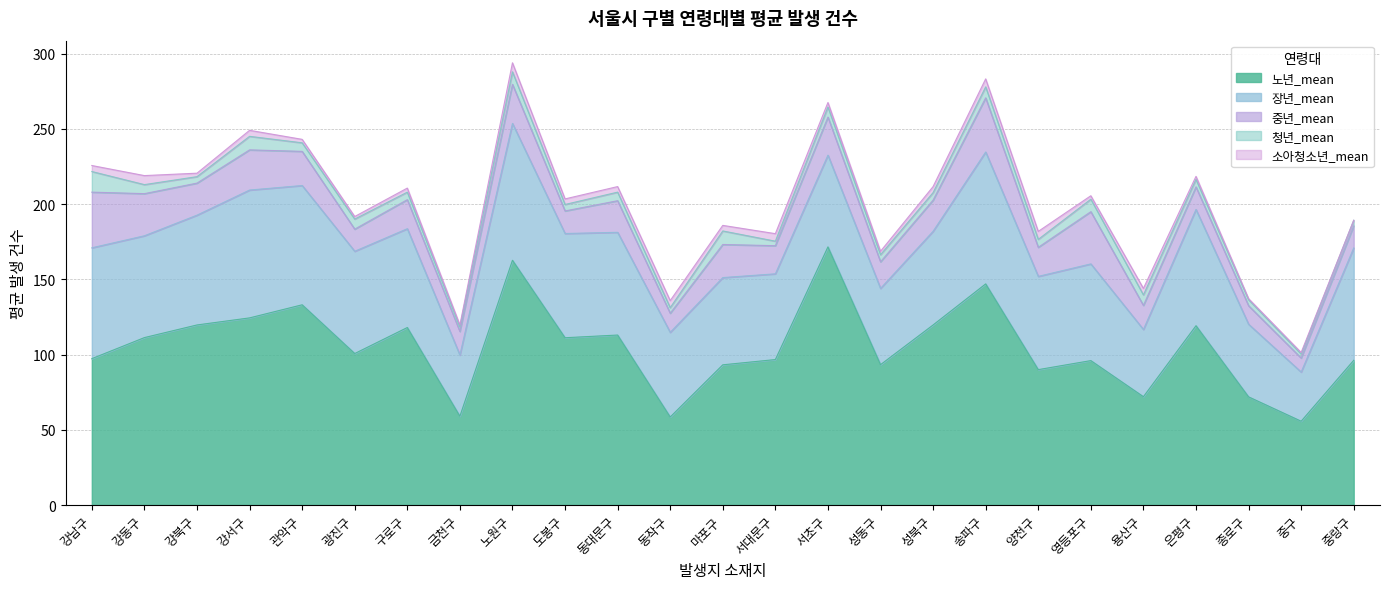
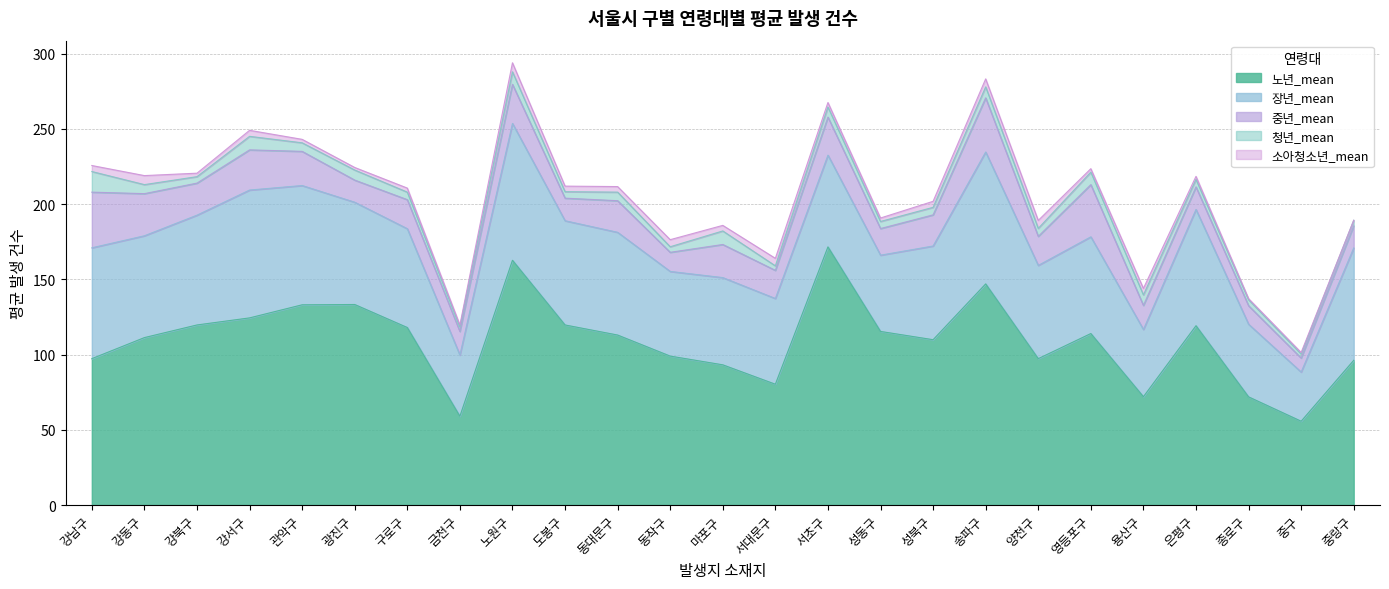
노년_mean, 광진구: 101 -> 133
노년_mean, 도봉구: 111 -> 120
노년_mean, 동작구: 59 -> 99
노년_mean, 서대문구: 97 -> 80
노년_mean, 성동구: 93 -> 115
노년_mean, 성북구: 120 -> 110
노년_mean, 양천구: 90 -> 97
노년_mean, 영등포구: 96 -> 114
